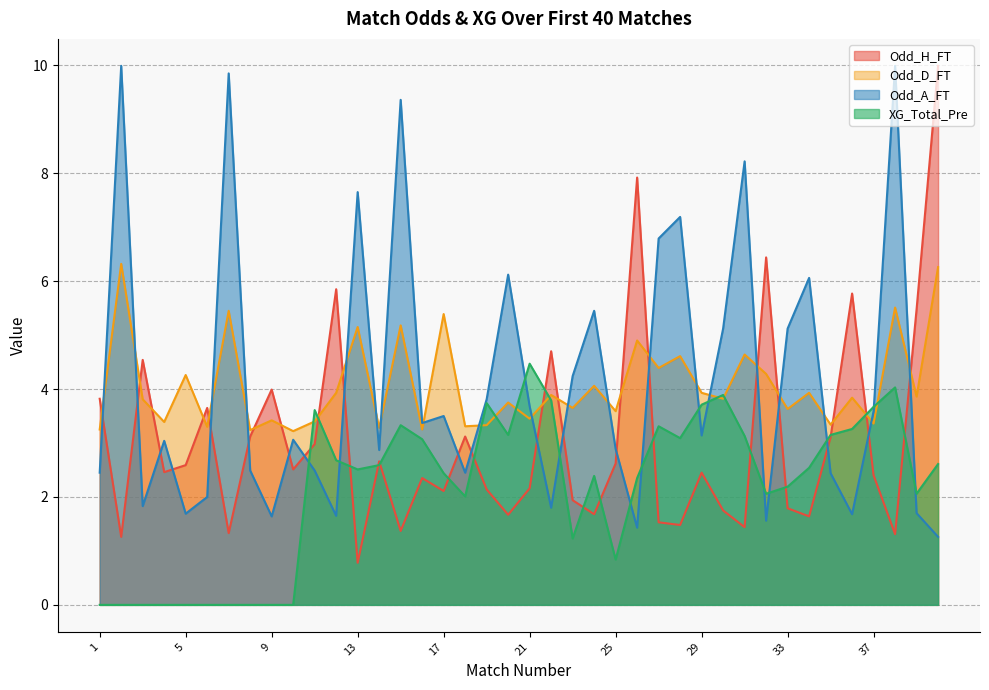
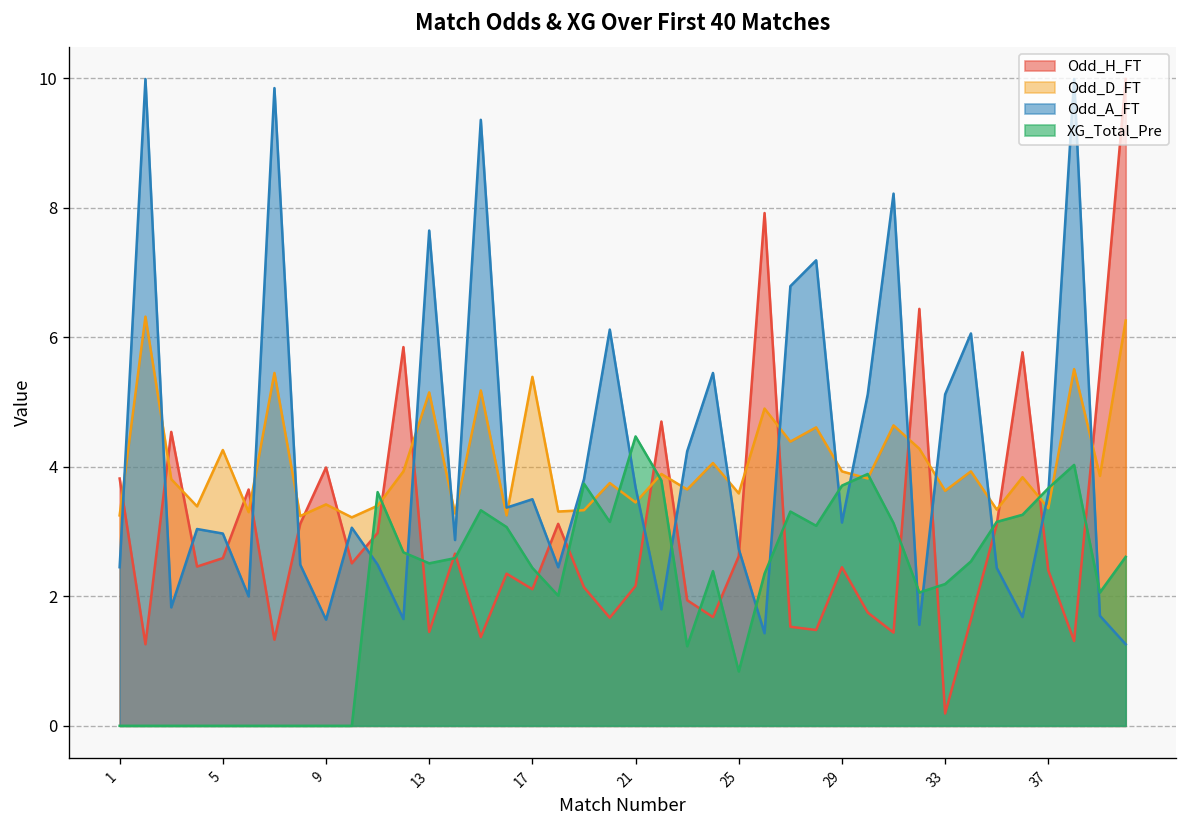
Odd_A_FT, 5: 1.7 -> 3.0
Odd_H_FT, 13: 0.8 -> 1.5
Odd_A_FT, 25: 2.9 -> 2.7
Odd_H_FT, 33: 1.8 -> 0.2
